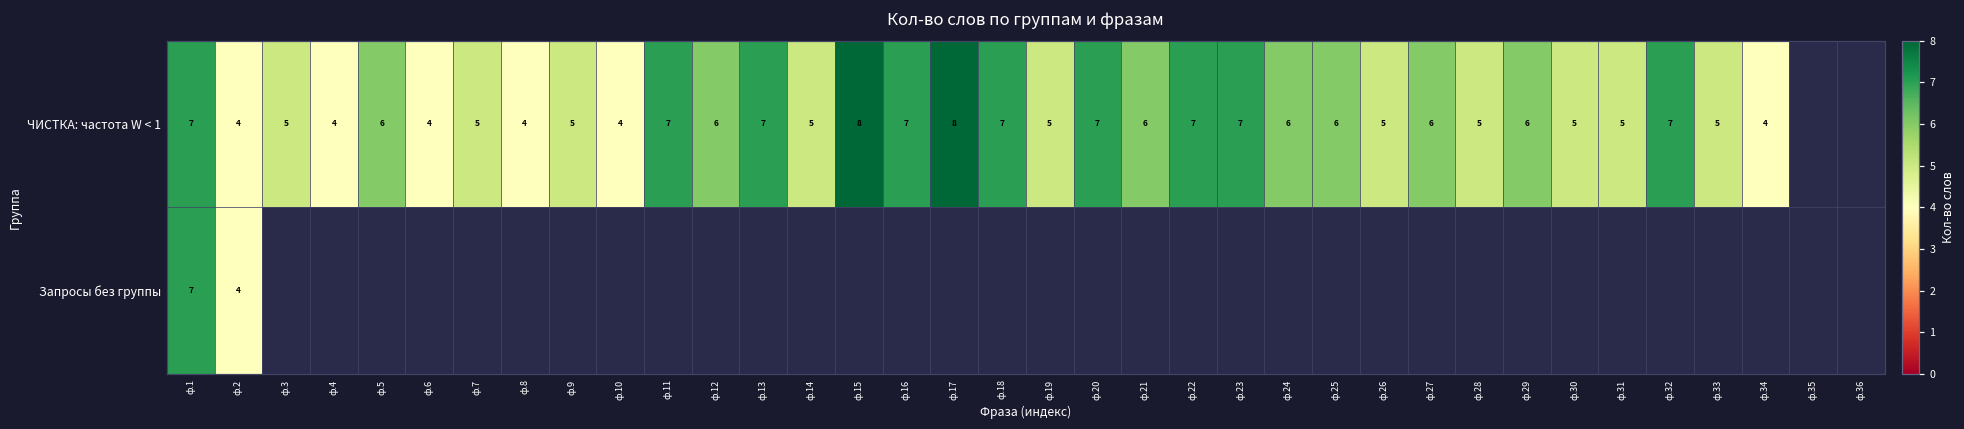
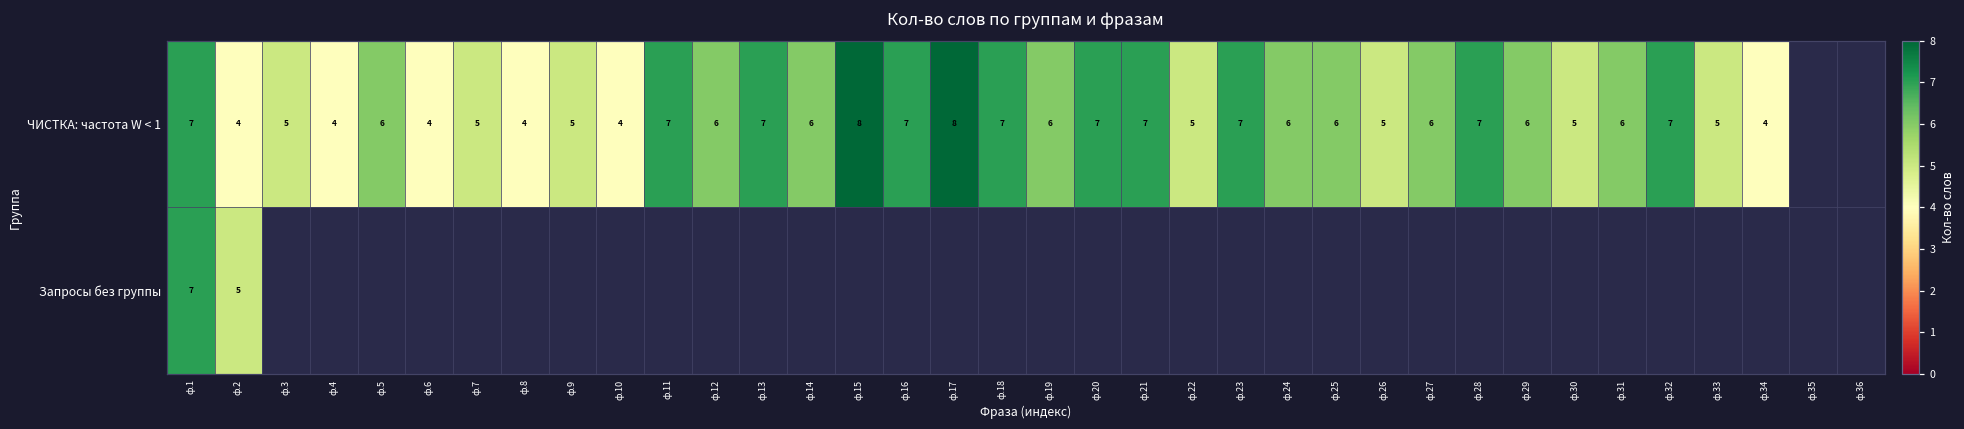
ЧИСТКА: частота W < 1, ф.14: 5 -> 6
ЧИСТКА: частота W < 1, ф.19: 5 -> 6
ЧИСТКА: частота W < 1, ф.21: 6 -> 7
ЧИСТКА: частота W < 1, ф.22: 7 -> 5
ЧИСТКА: частота W < 1, ф.28: 5 -> 7
ЧИСТКА: частота W < 1, ф.31: 5 -> 6
Запросы без группы, ф.2: 4 -> 5
